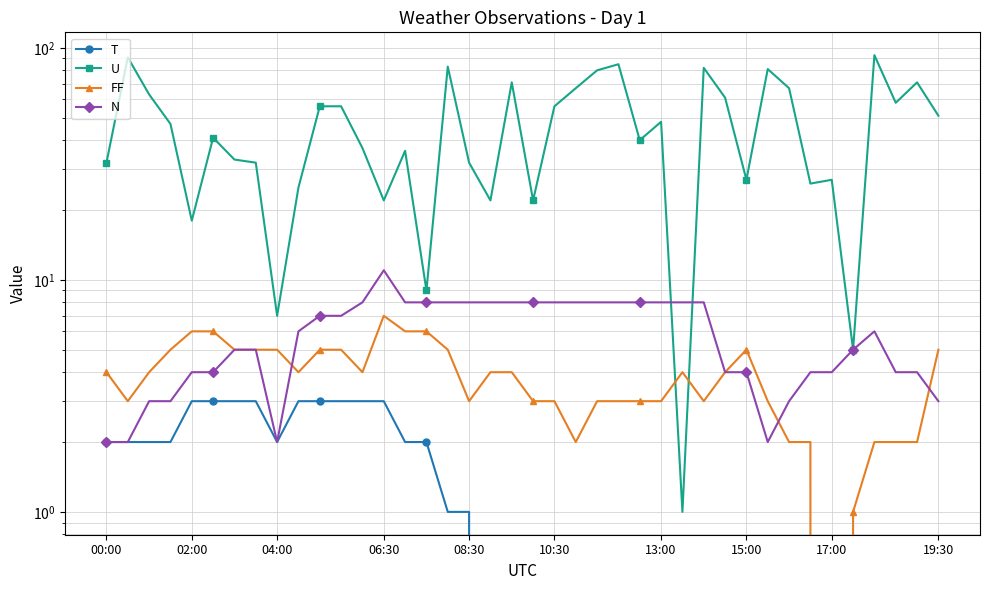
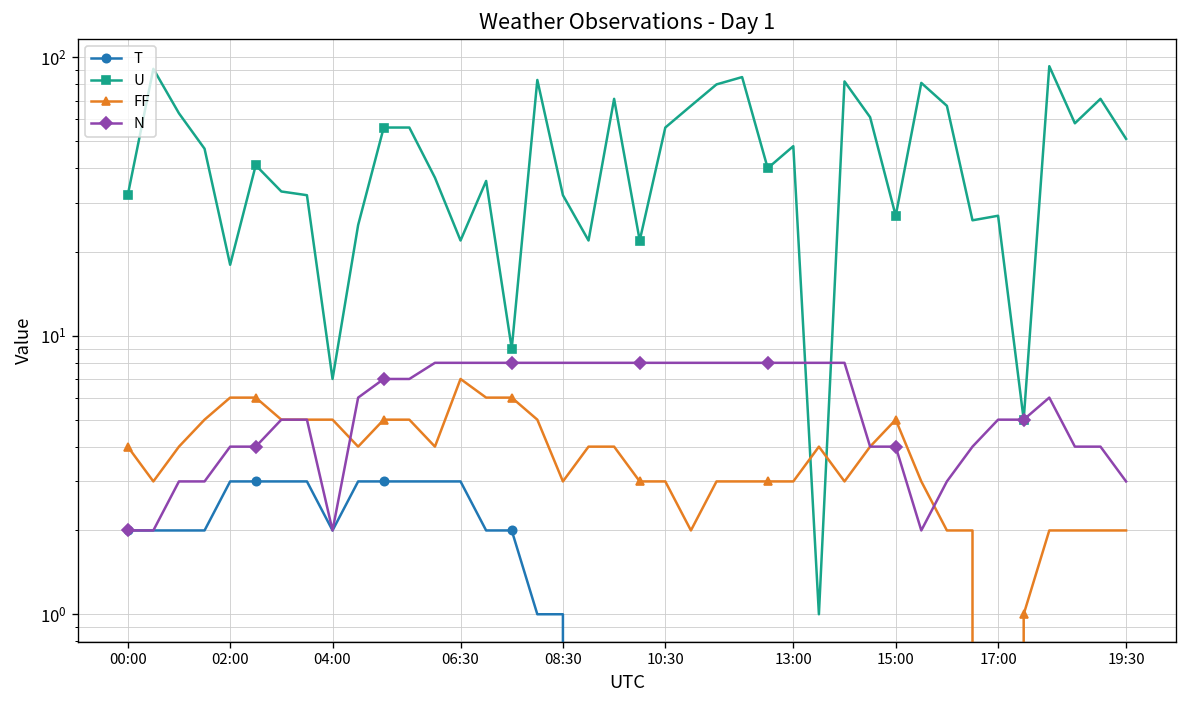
N, 06:30: 11 -> 8
N, 17:00: 4 -> 5
FF, 19:30: 5 -> 2
